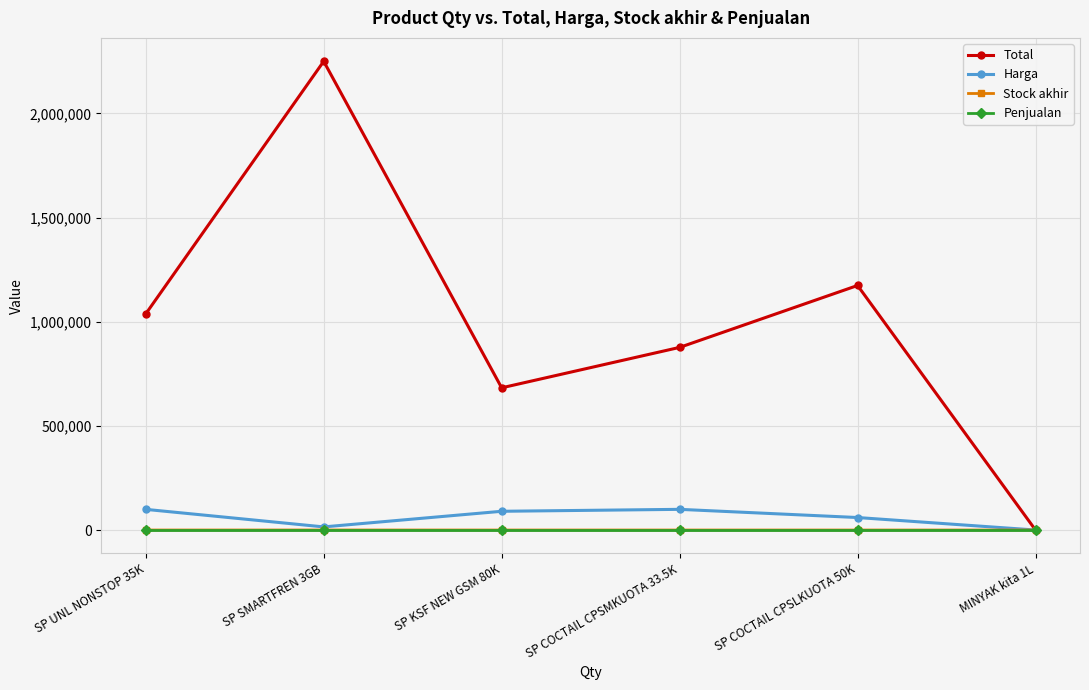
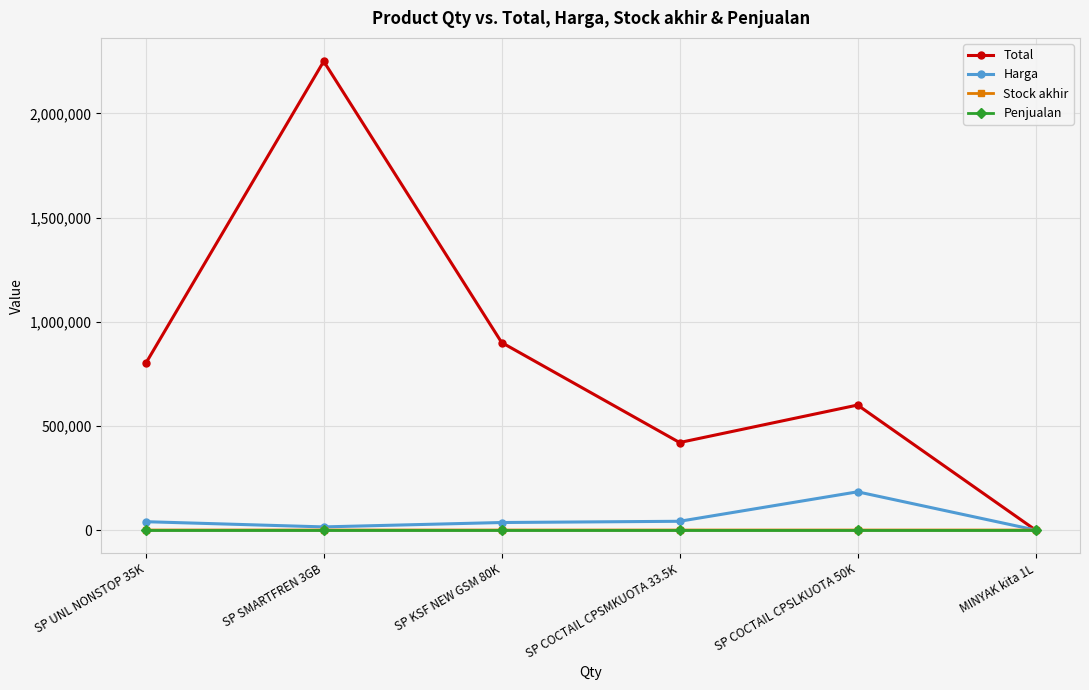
Total, SP UNL NONSTOP 35K: 1,040,000 -> 800,000
Harga, SP UNL NONSTOP 35K: 100,000 -> 40,000
Total, SP KSF NEW GSM 80K: 680,000 -> 900,000
Harga, SP KSF NEW GSM 80K: 90,000 -> 40,000
Total, SP COCTAIL CPSMKUOTA 33.5K: 880,000 -> 420,000
Harga, SP COCTAIL CPSMKUOTA 33.5K: 100,000 -> 40,000
Total, SP COCTAIL CPSLKUOTA 50K: 1,170,000 -> 600,000
Harga, SP COCTAIL CPSLKUOTA 50K: 60,000 -> 180,000
